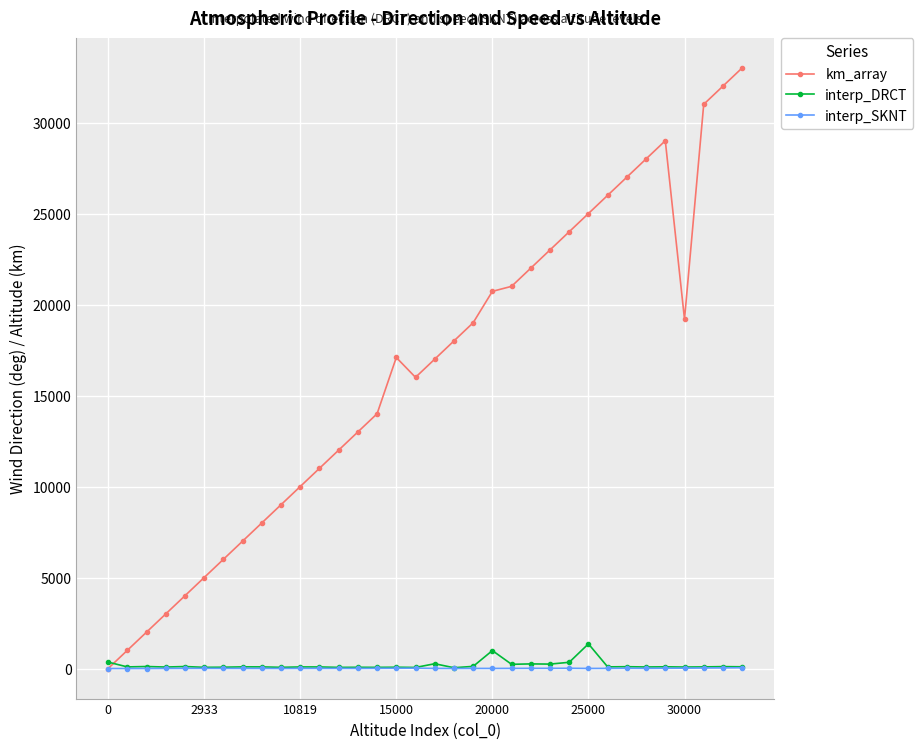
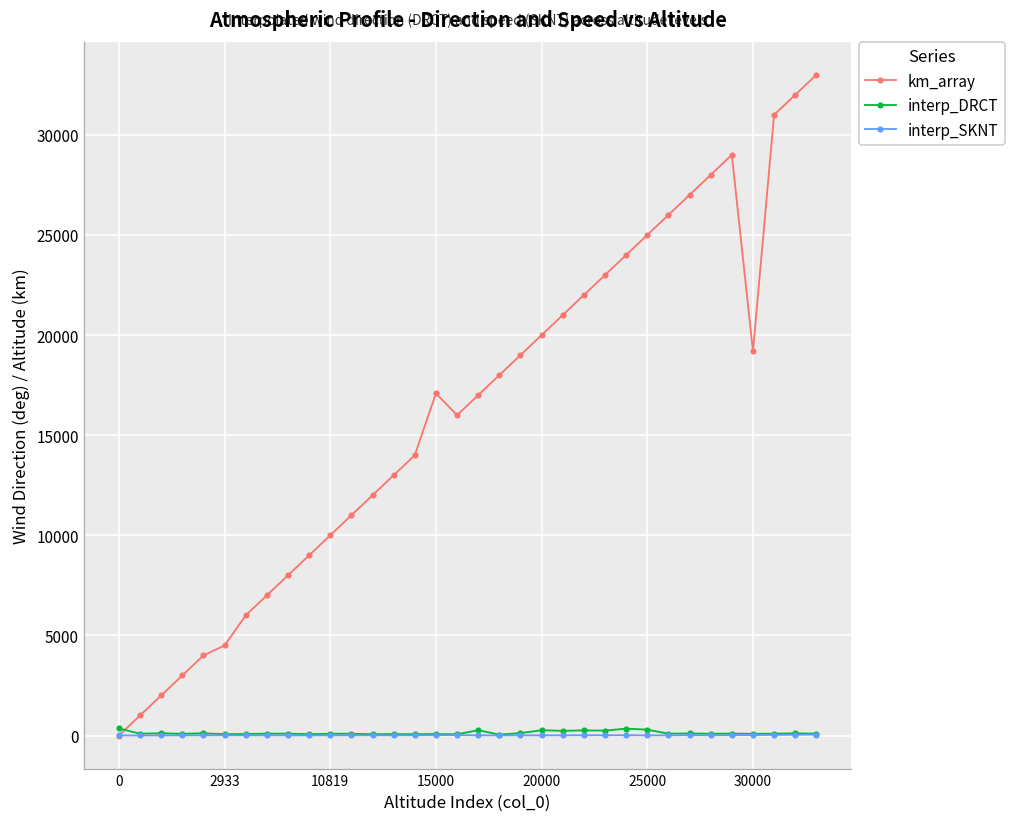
km_array, 2933: 5000 -> 4500
km_array, 20000: 20700 -> 20000
interp_DRCT, 20000: 1000 -> 300
interp_DRCT, 25000: 1400 -> 300
